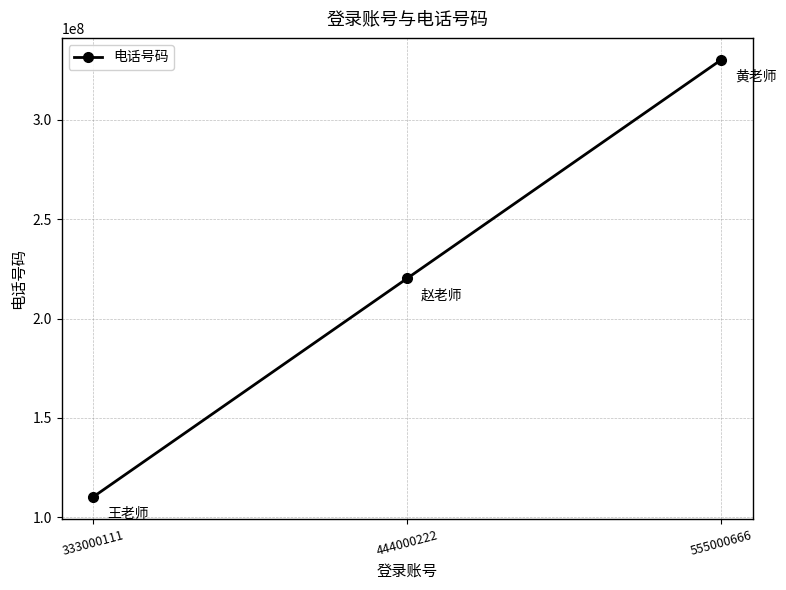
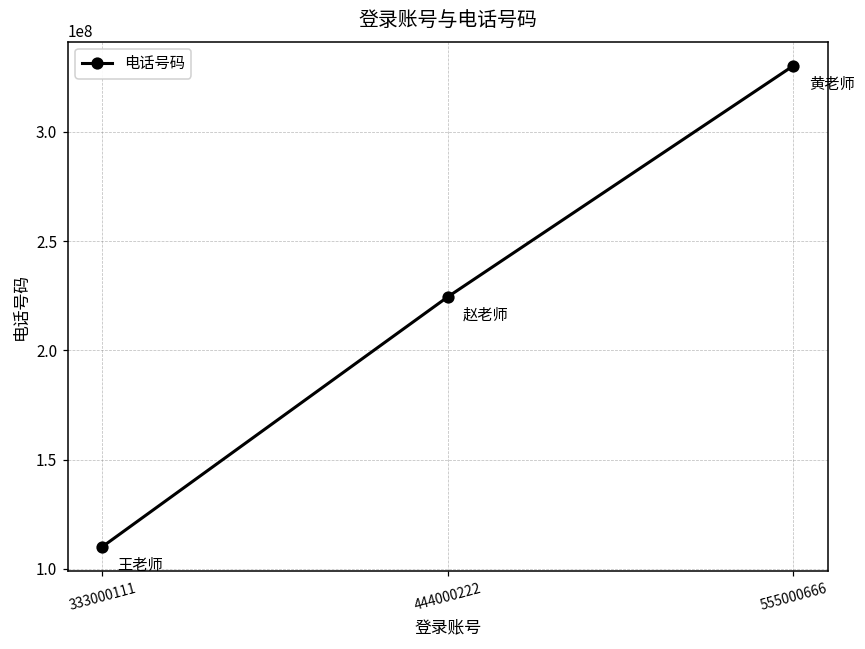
444000222: 220000000 -> 225000000
